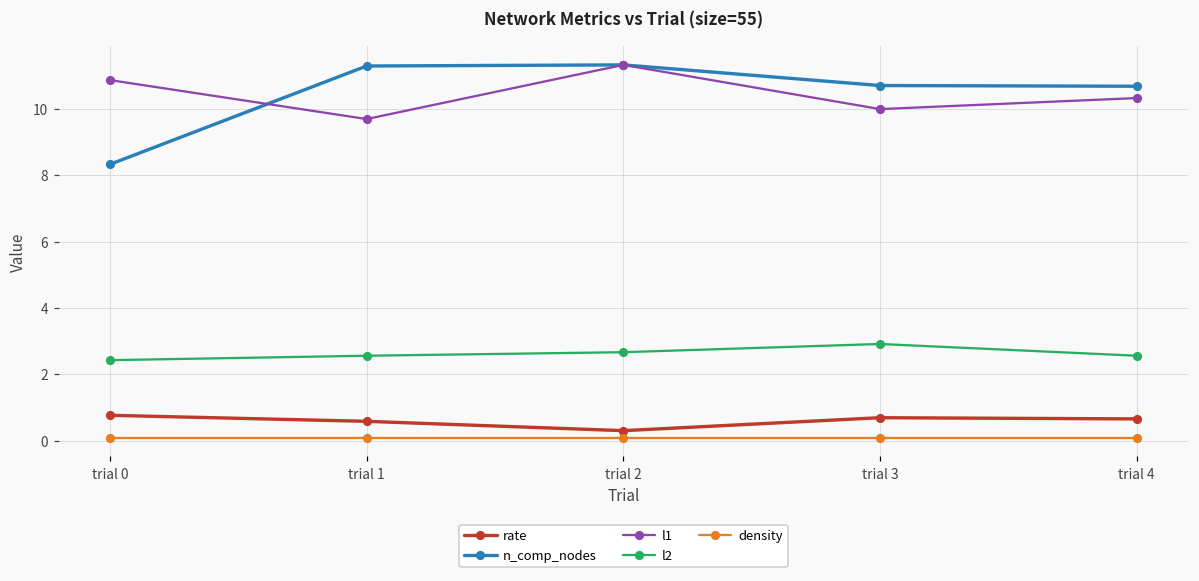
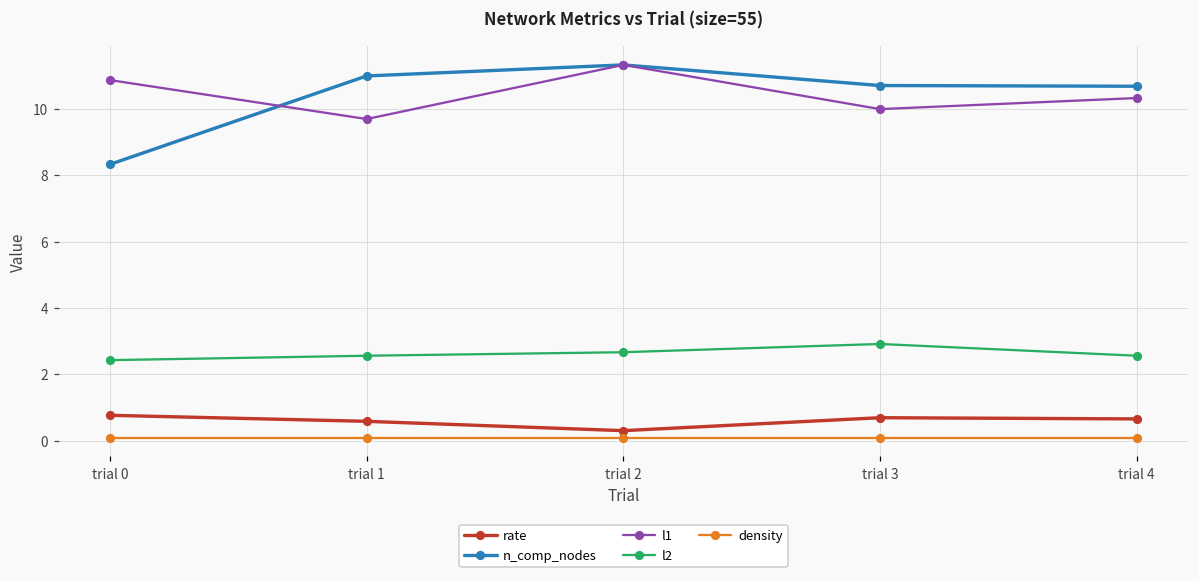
n_comp_nodes, trial 1: 11.3 -> 11.0
